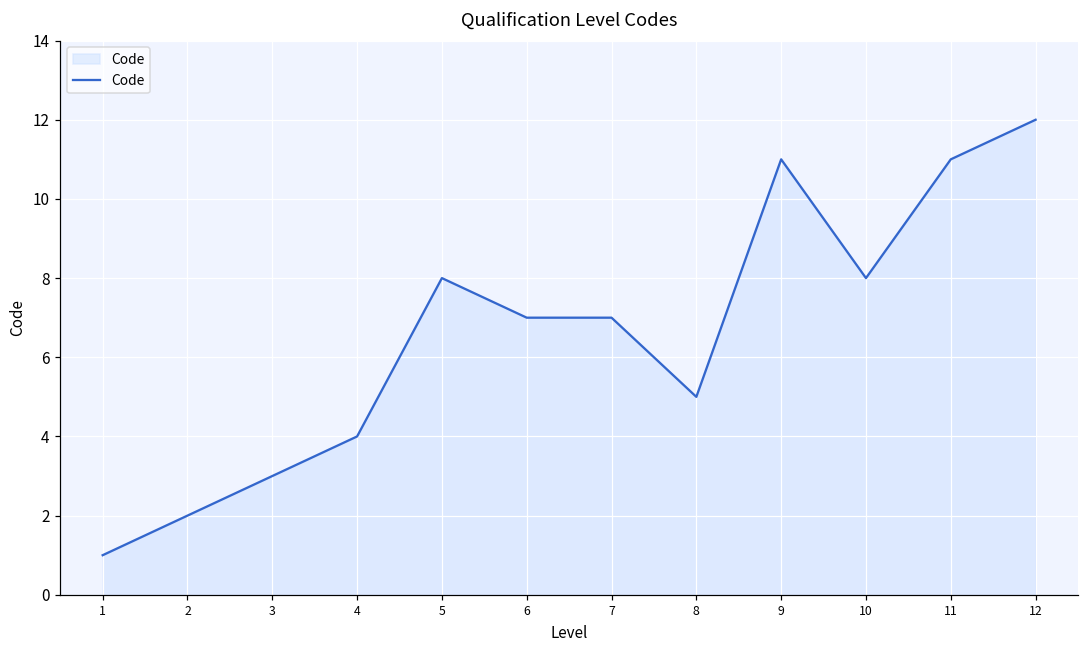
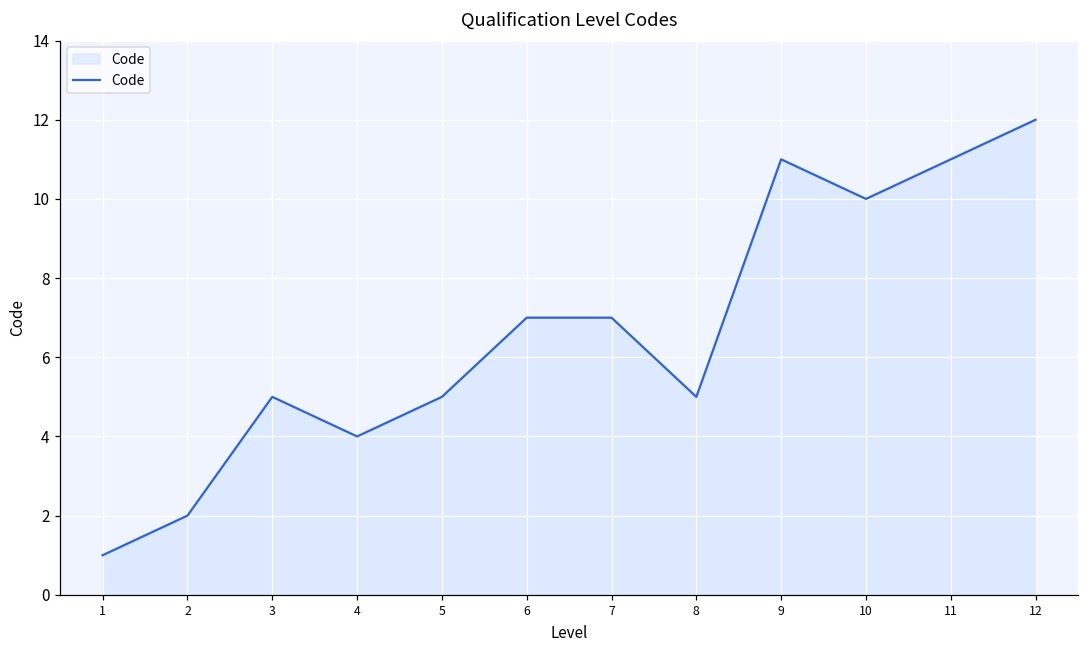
3: 3 -> 5
5: 8 -> 5
10: 8 -> 10
